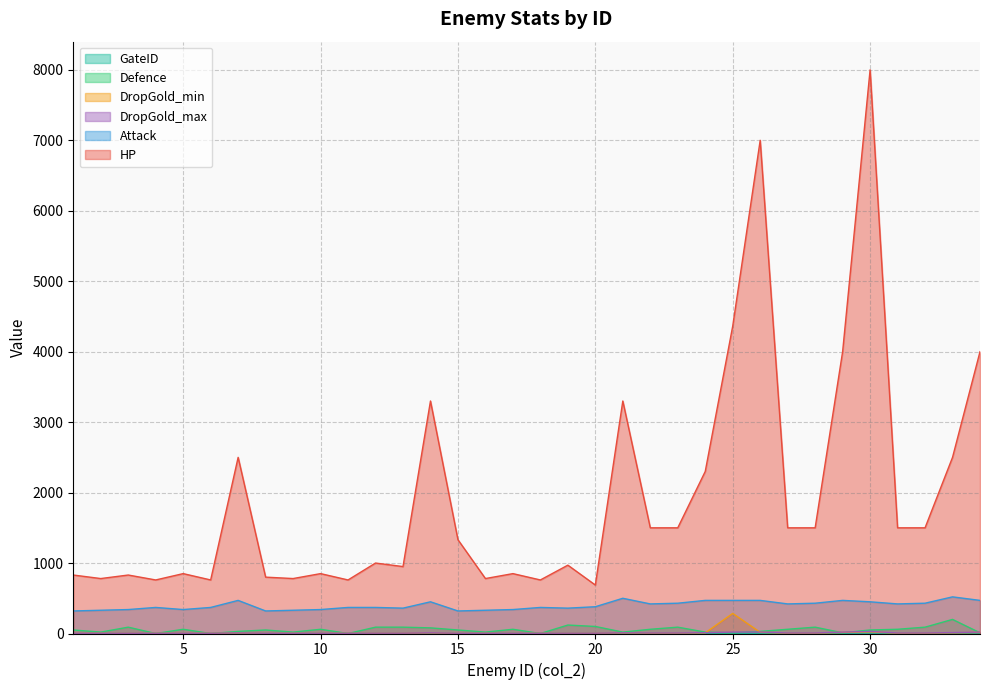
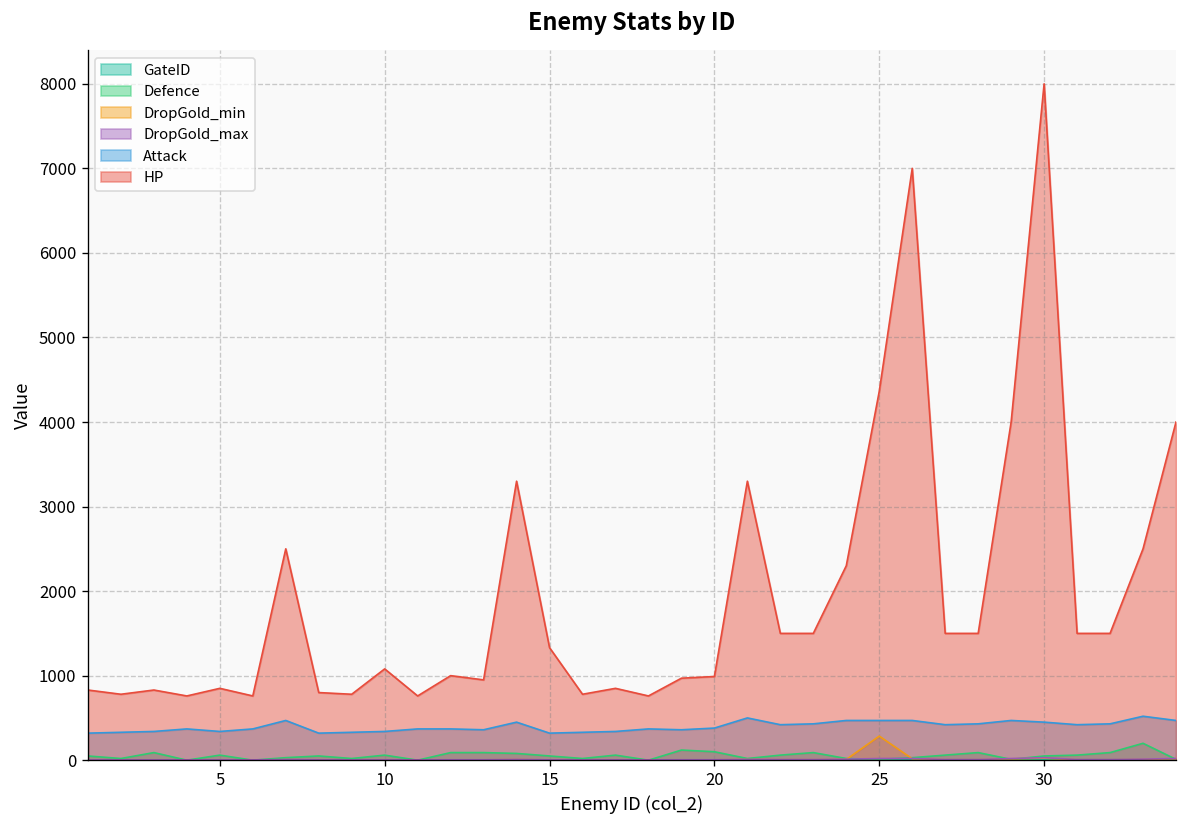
HP, 10: 900 -> 1100
HP, 20: 700 -> 1000
